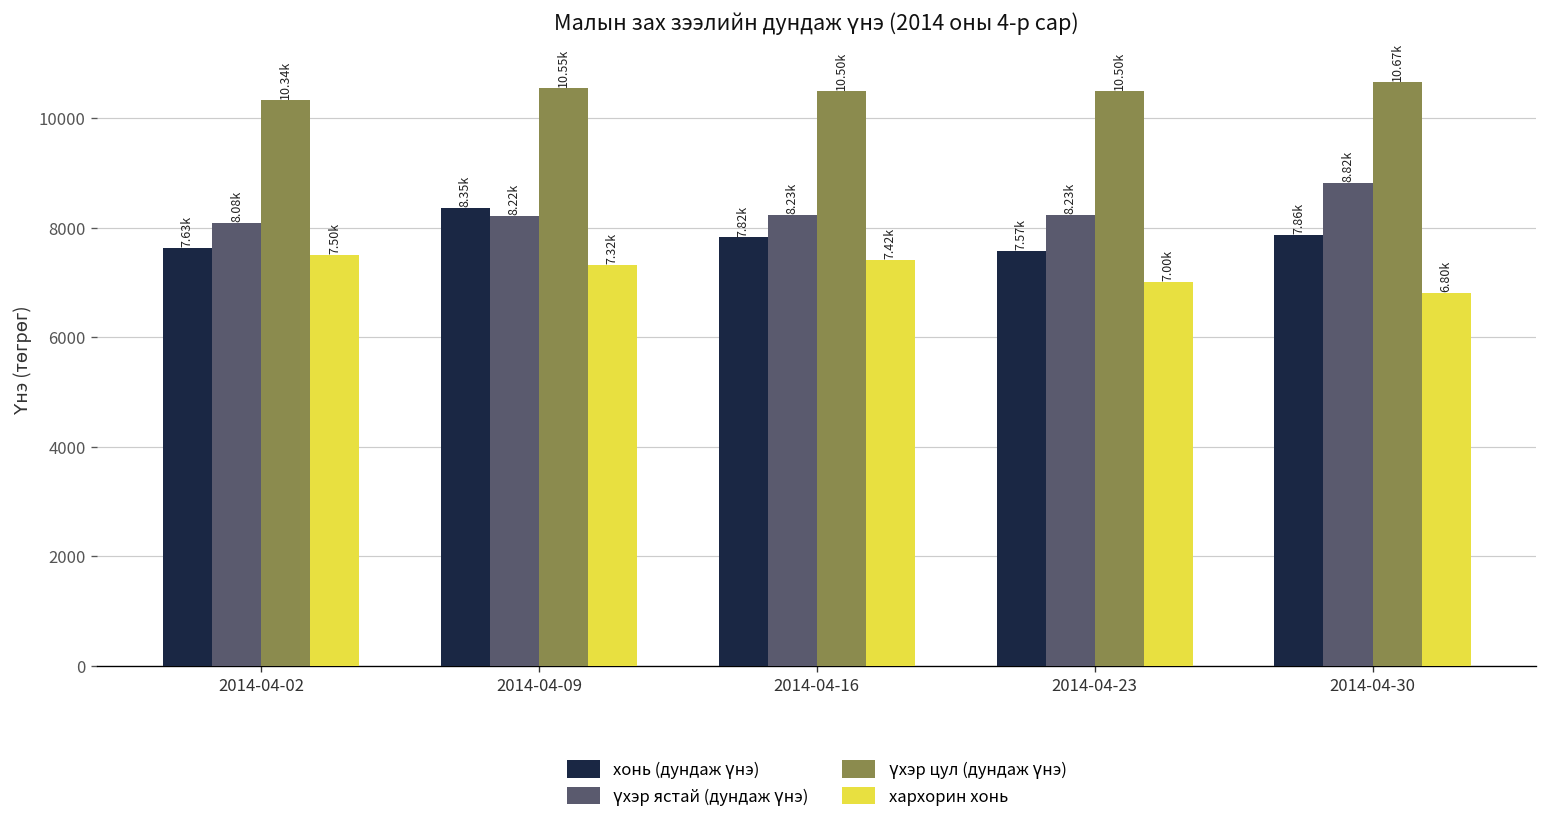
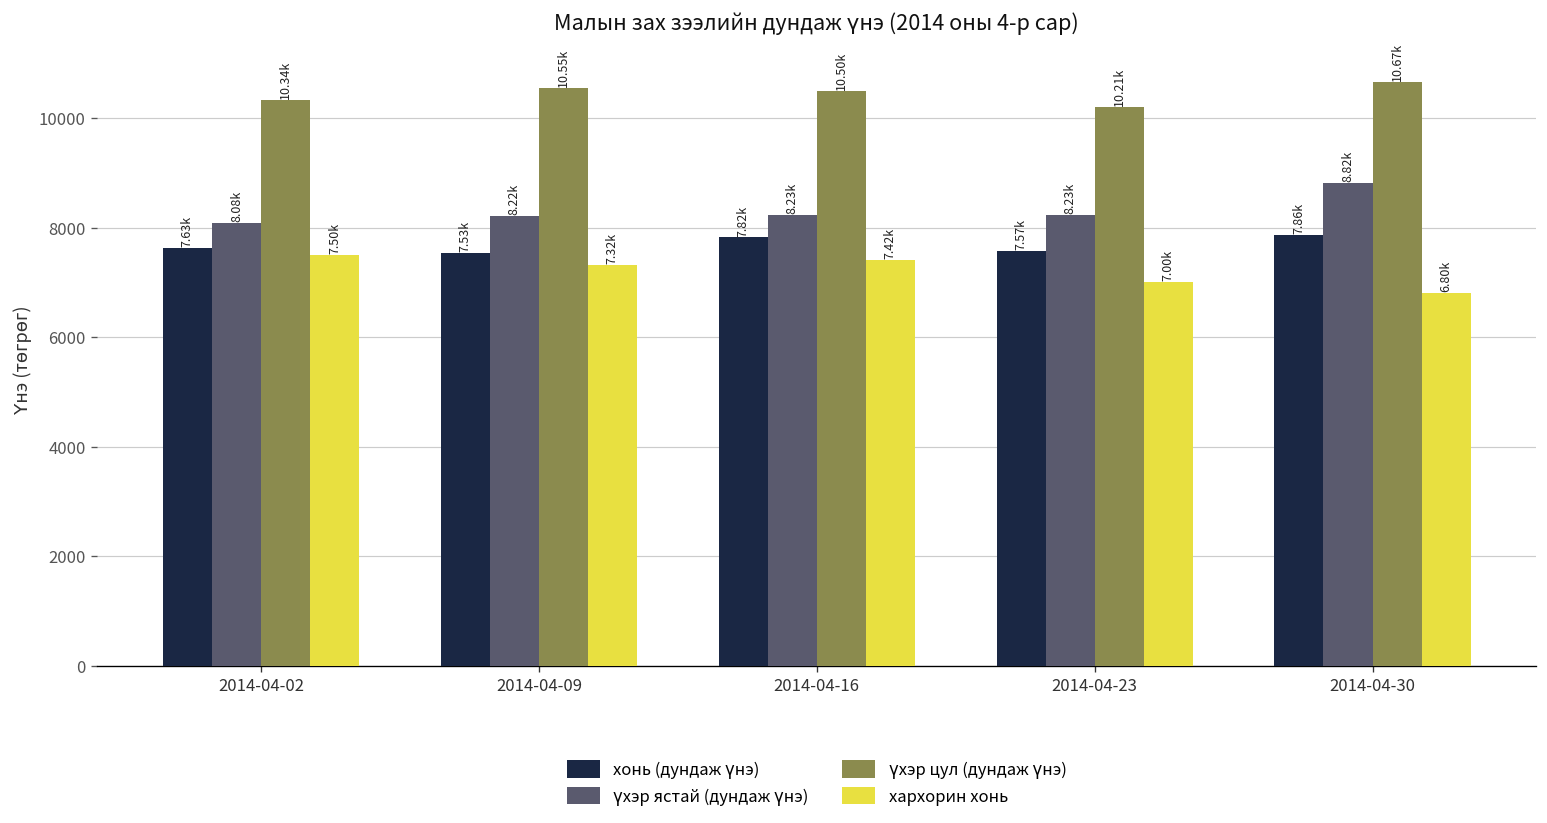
хонь (дундаж үнэ), 2014-04-09: 8.35k -> 7.53k
үхэр цул (дундаж үнэ), 2014-04-23: 10.50k -> 10.21k
